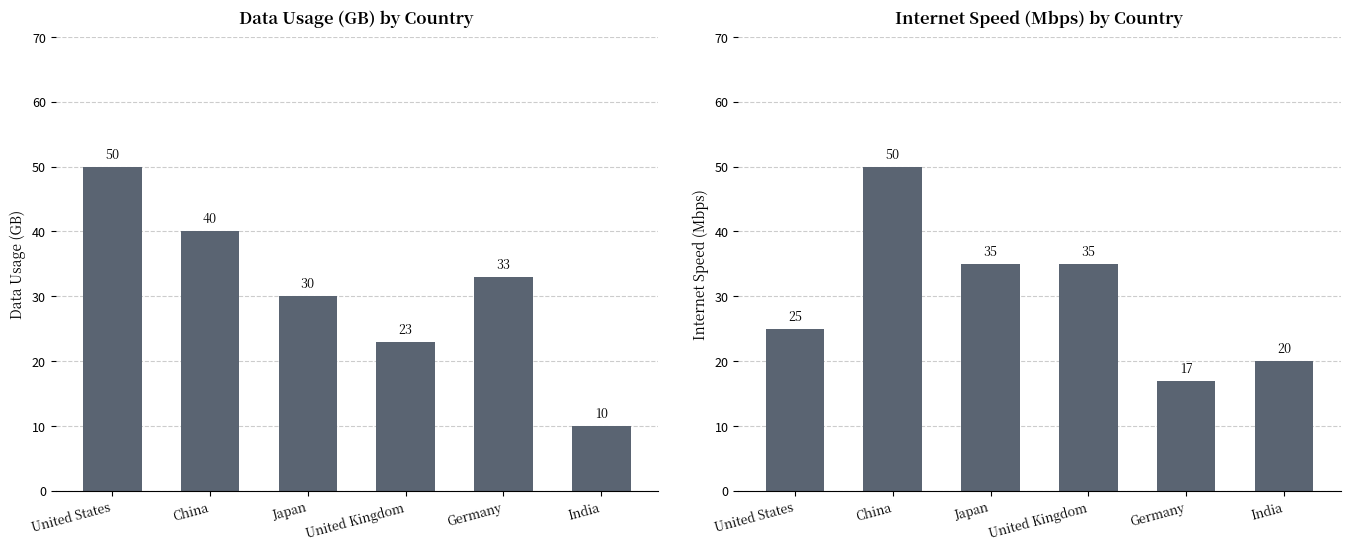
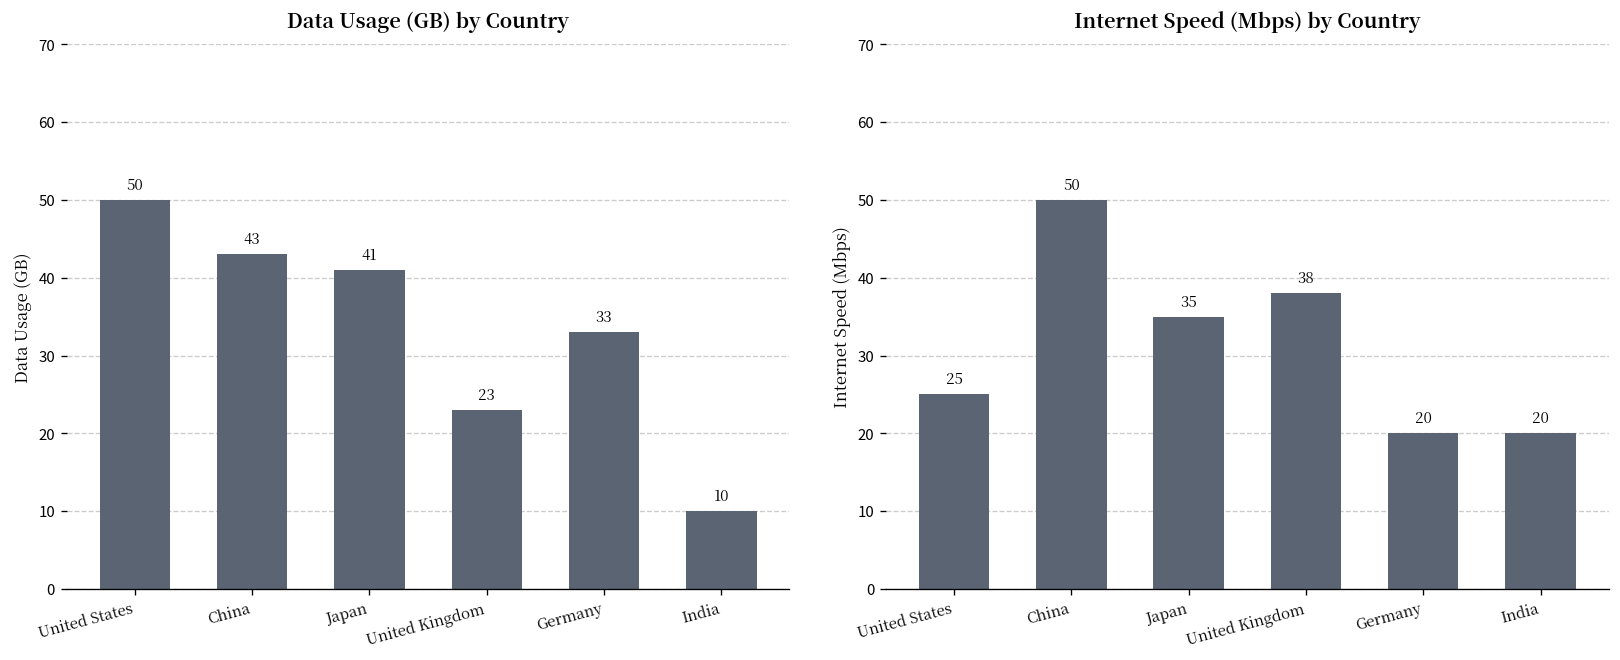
Data Usage (GB) by Country, China: 40 -> 43
Data Usage (GB) by Country, Japan: 30 -> 41
Internet Speed (Mbps) by Country, United Kingdom: 35 -> 38
Internet Speed (Mbps) by Country, Germany: 17 -> 20
